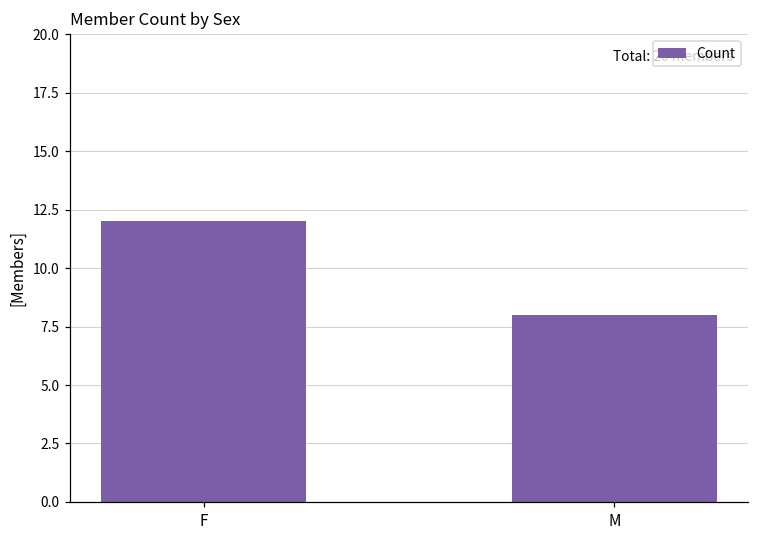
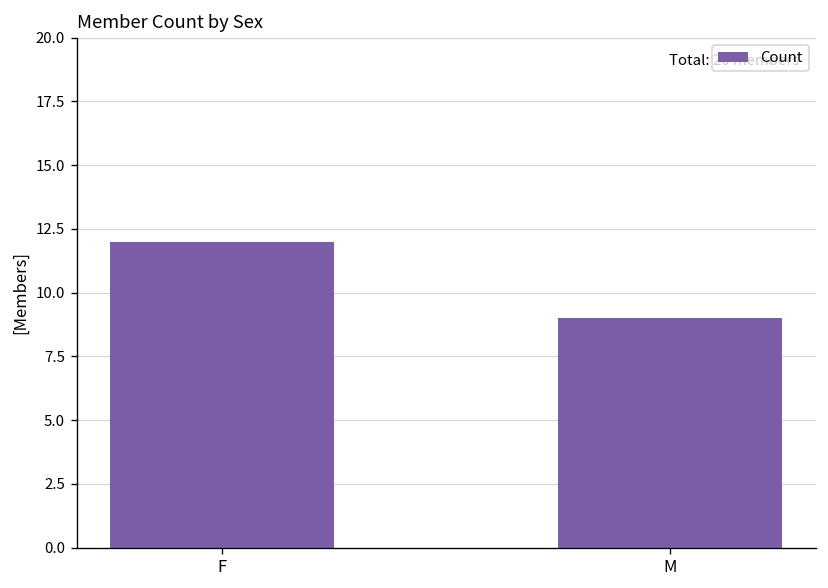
M: 8 -> 9
